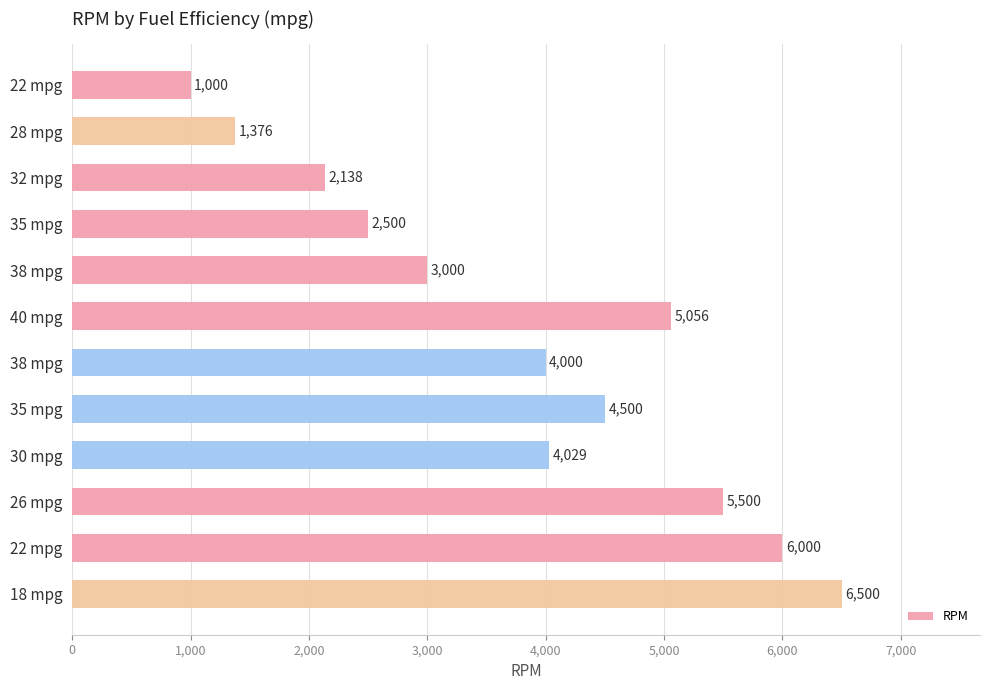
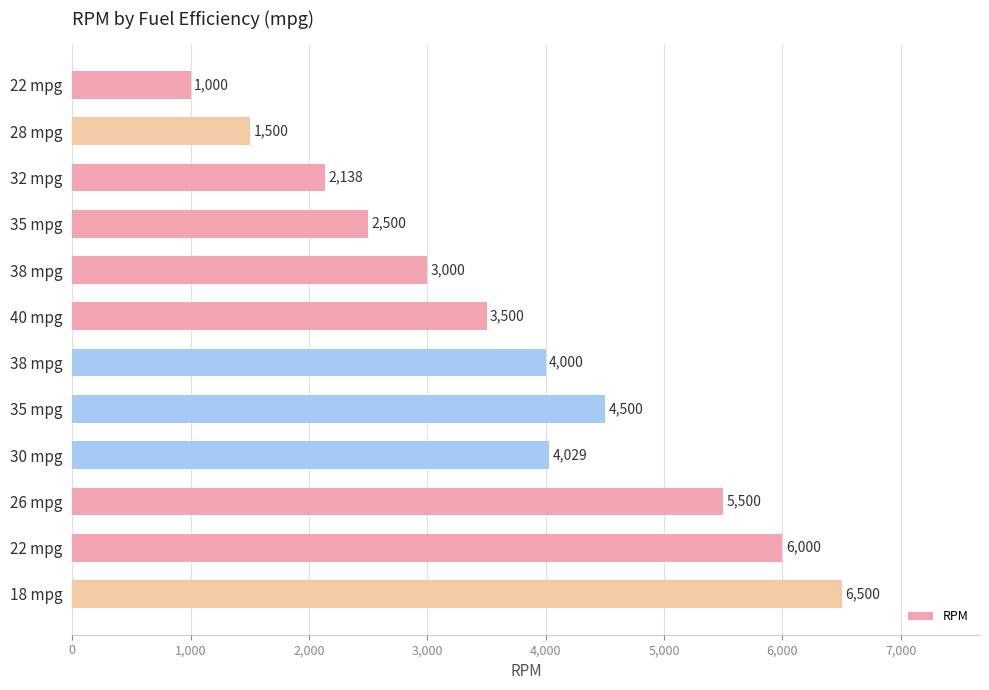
28 mpg: 1,376 -> 1,500
40 mpg: 5,056 -> 3,500
